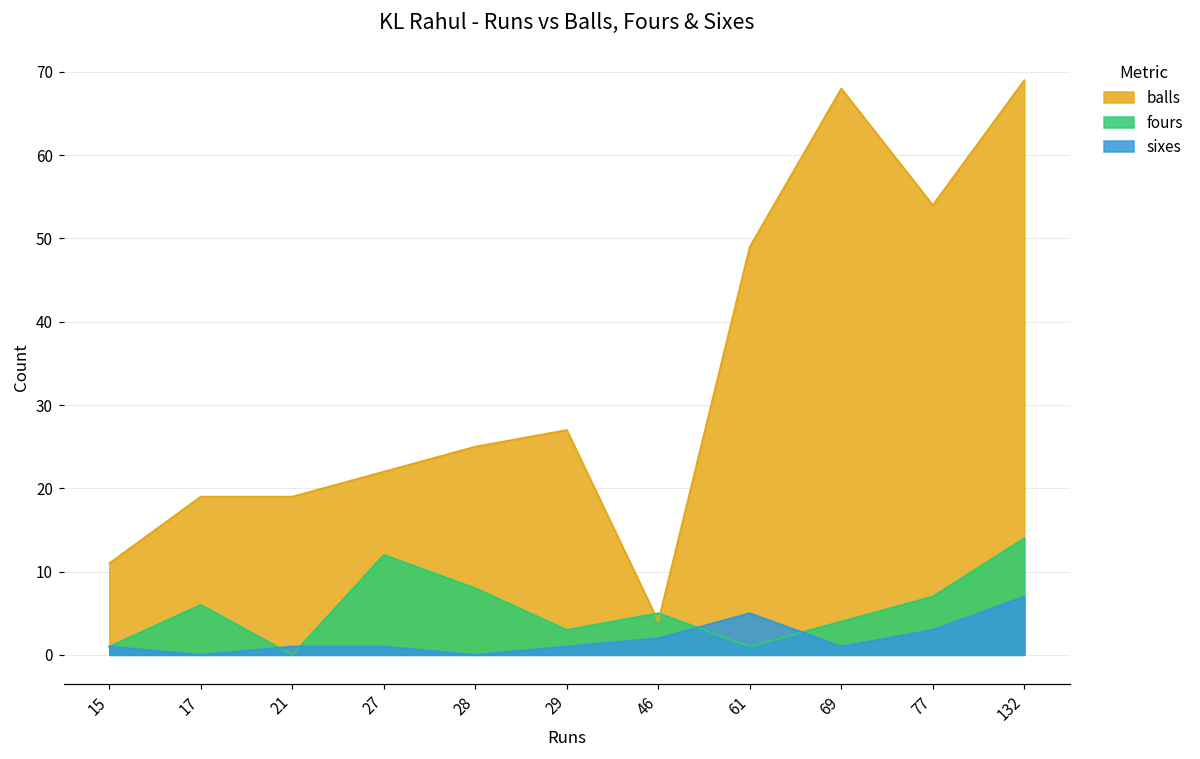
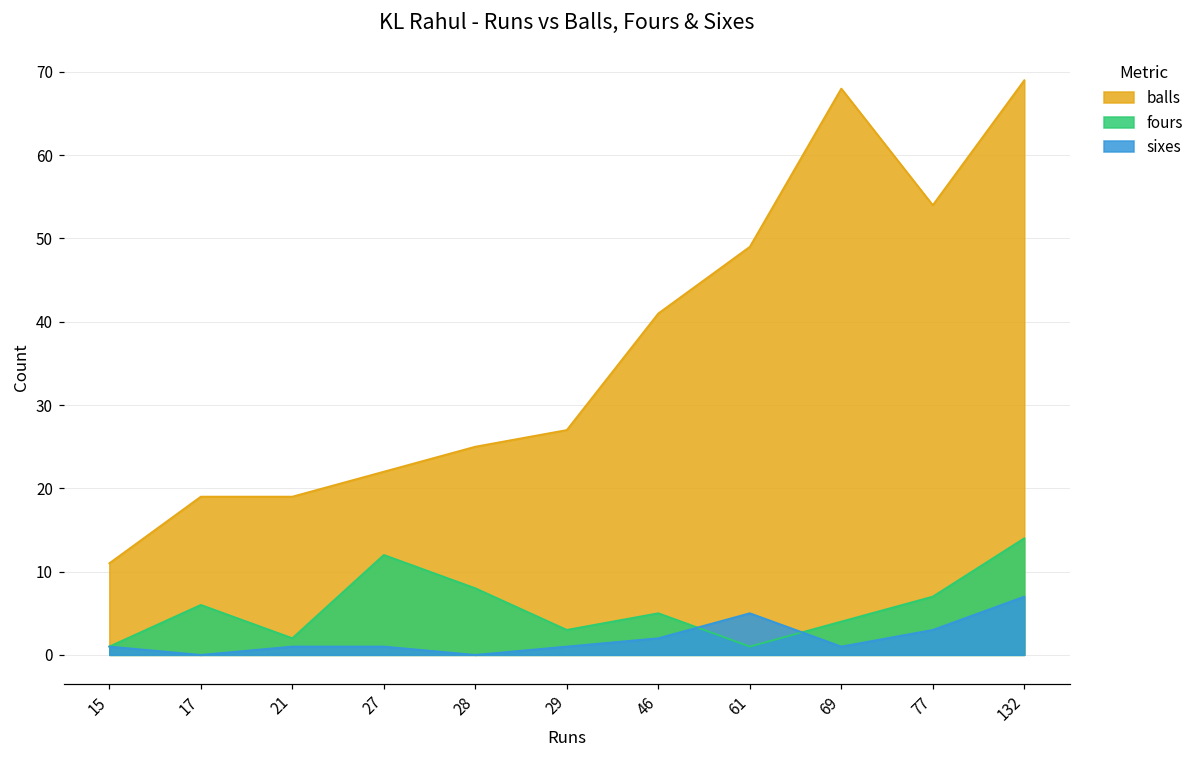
fours, 21: 0 -> 2
balls, 46: 4 -> 41
